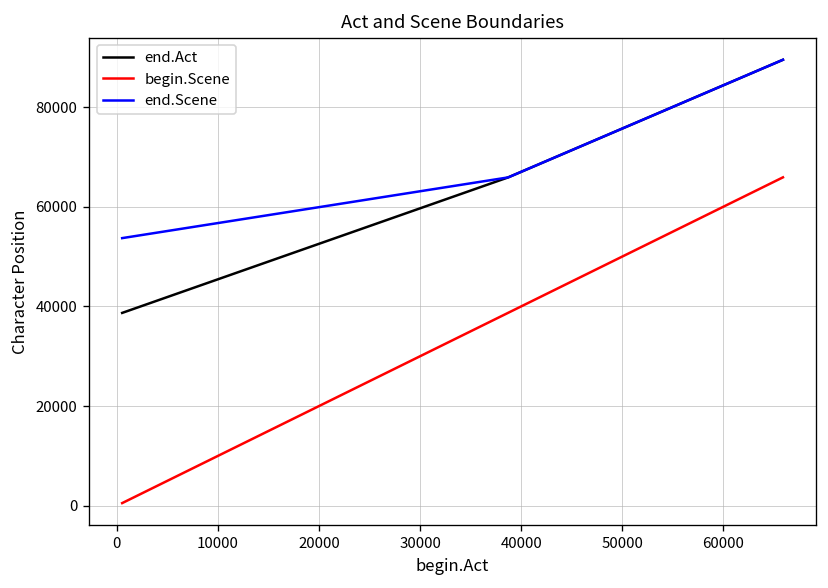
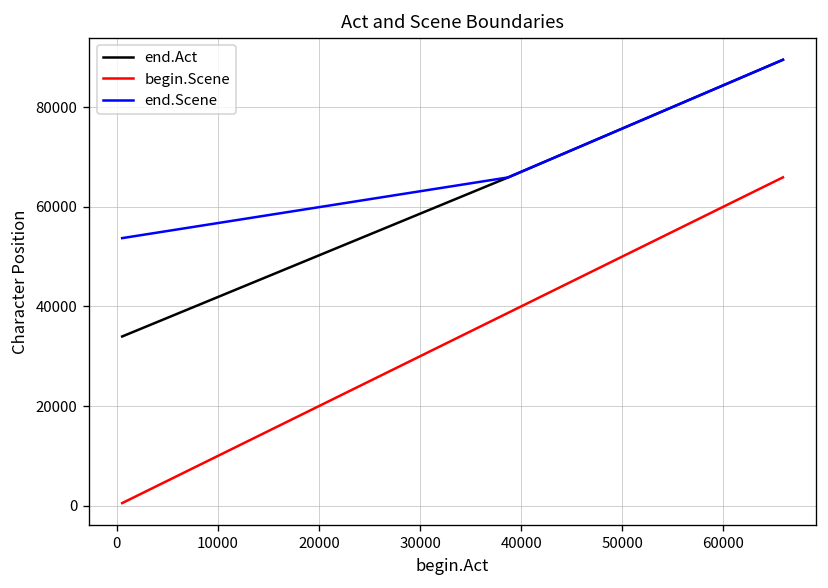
end.Act, 0: 39000 -> 34000
